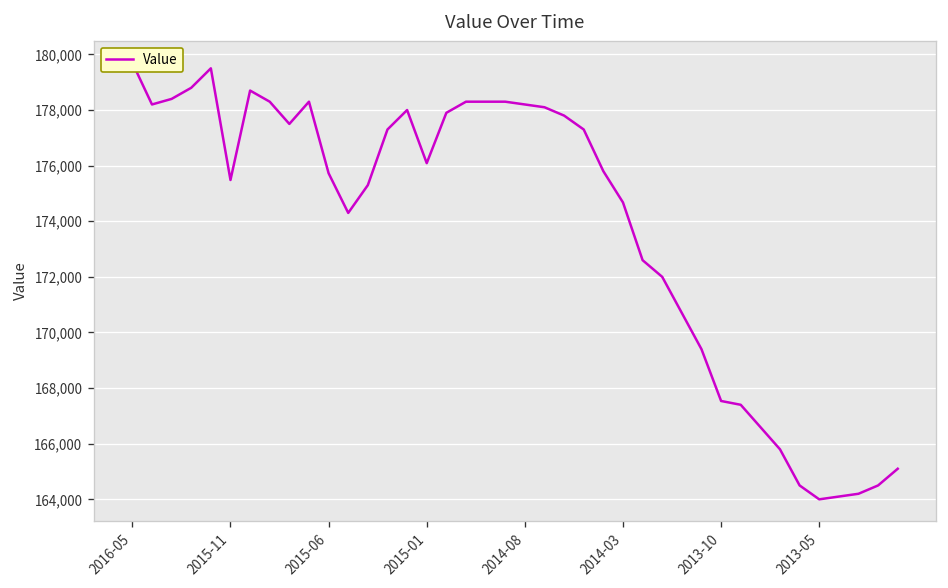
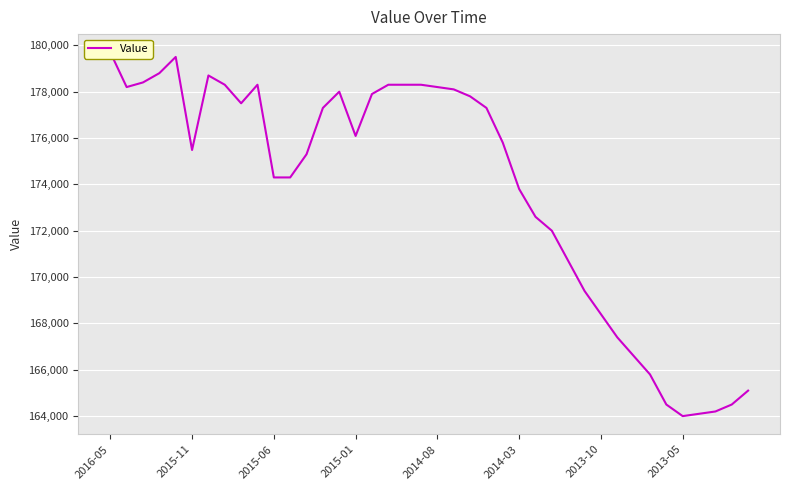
2015-06: 175,700 -> 174,300
2014-03: 174,700 -> 173,800
2013-10: 167,500 -> 168,400
